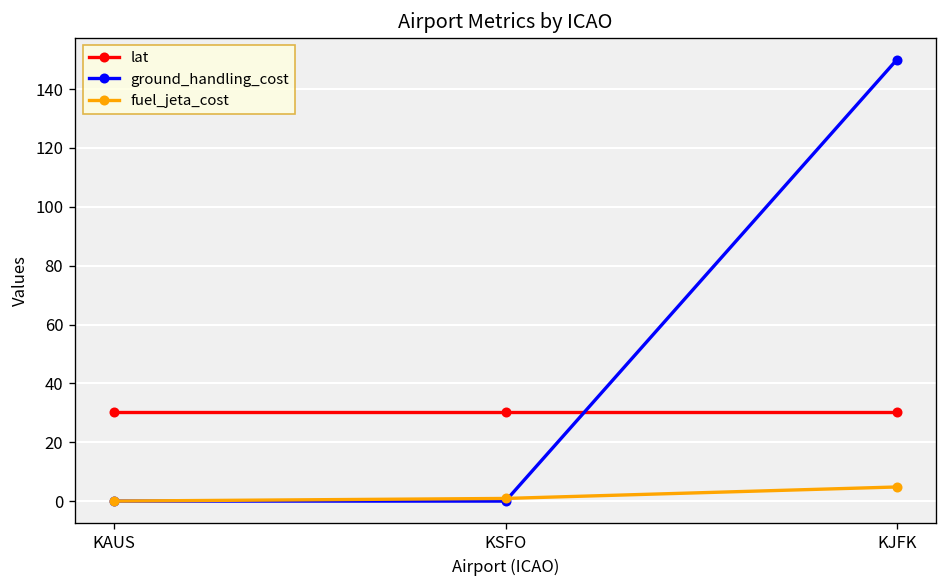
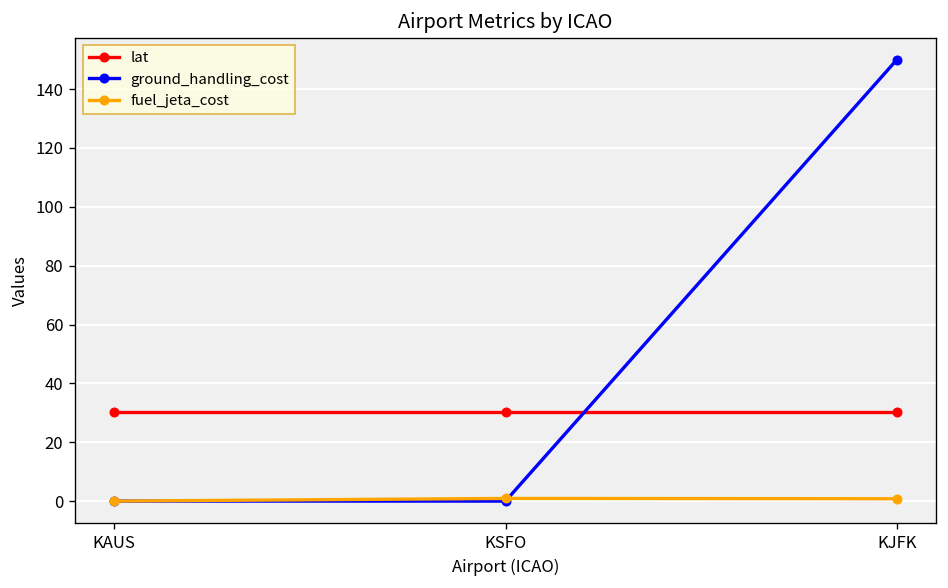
fuel_jeta_cost, KJFK: 5 -> 1
